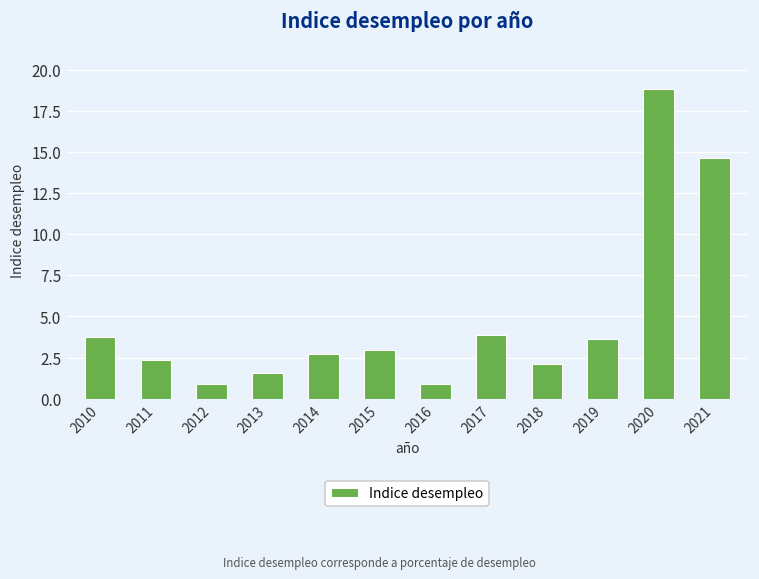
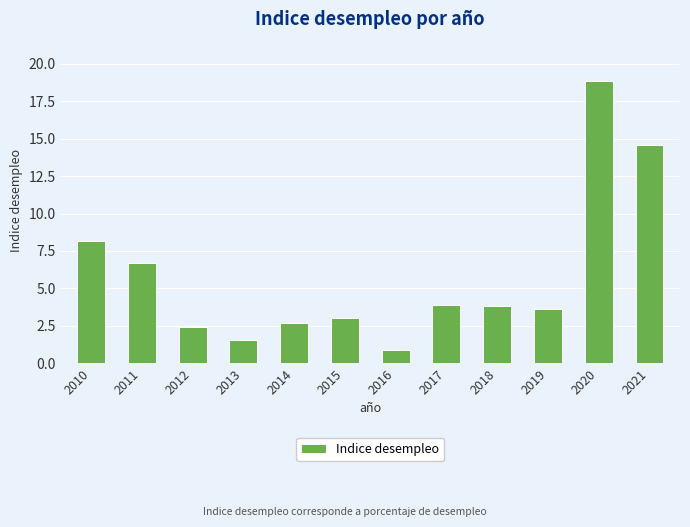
2010: 3.7 -> 8.2
2011: 2.4 -> 6.7
2012: 0.9 -> 2.4
2018: 2.1 -> 3.8
